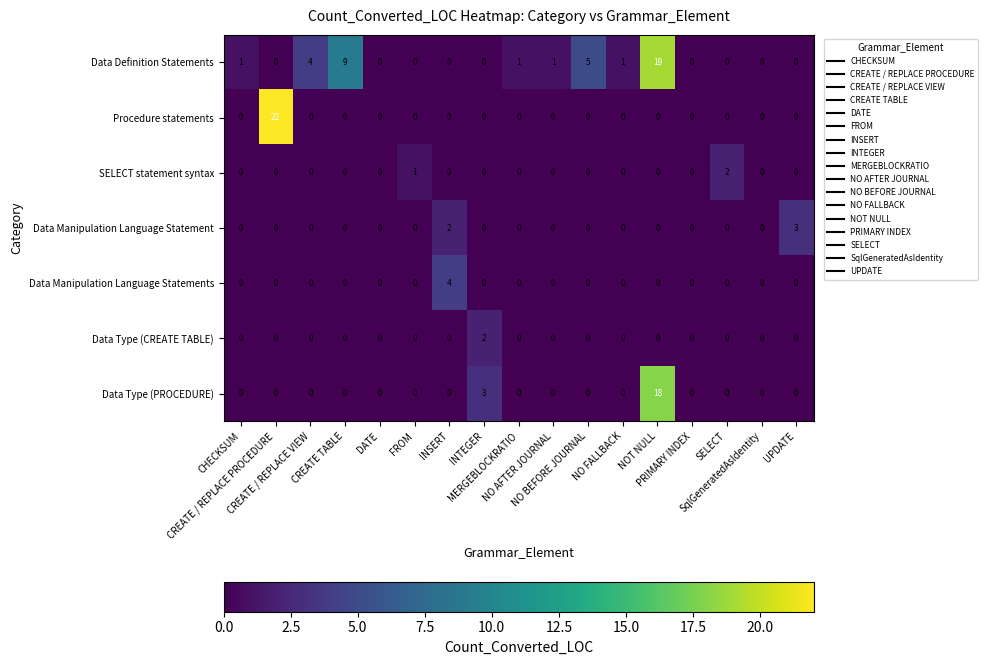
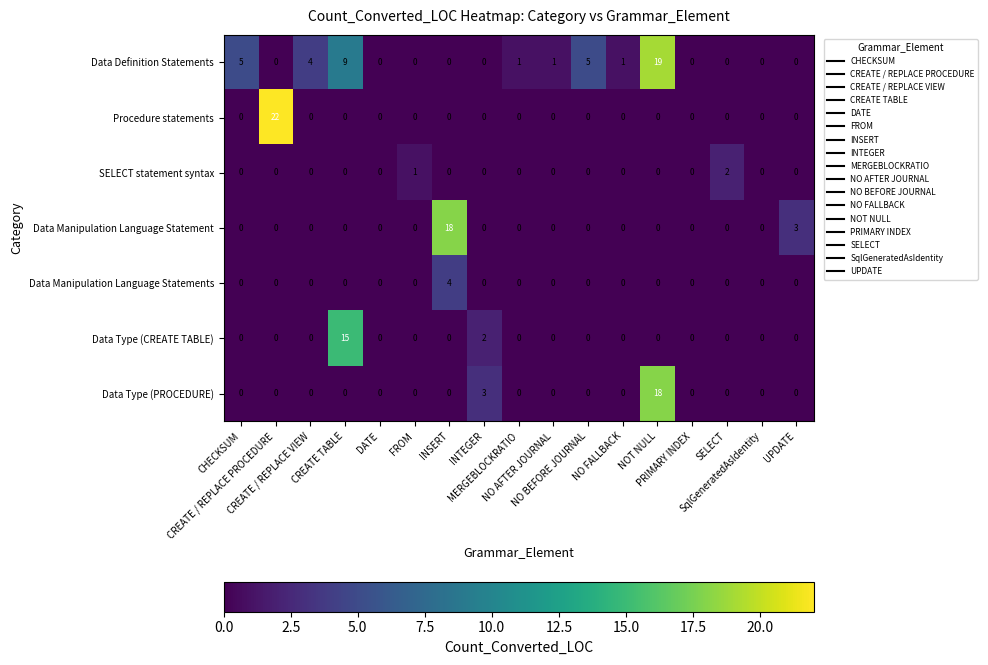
Data Definition Statements, CHECKSUM: 1 -> 5
Data Manipulation Language Statement, INSERT: 2 -> 18
Data Type (CREATE TABLE), CREATE TABLE: 0 -> 15
